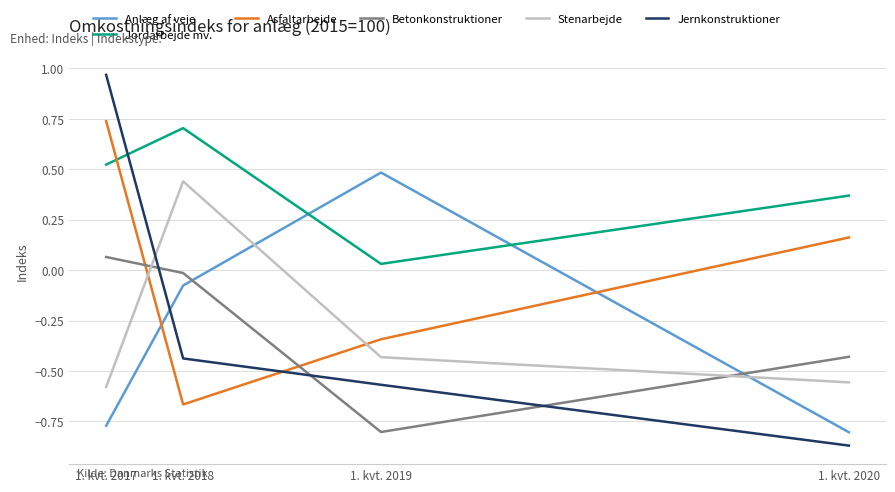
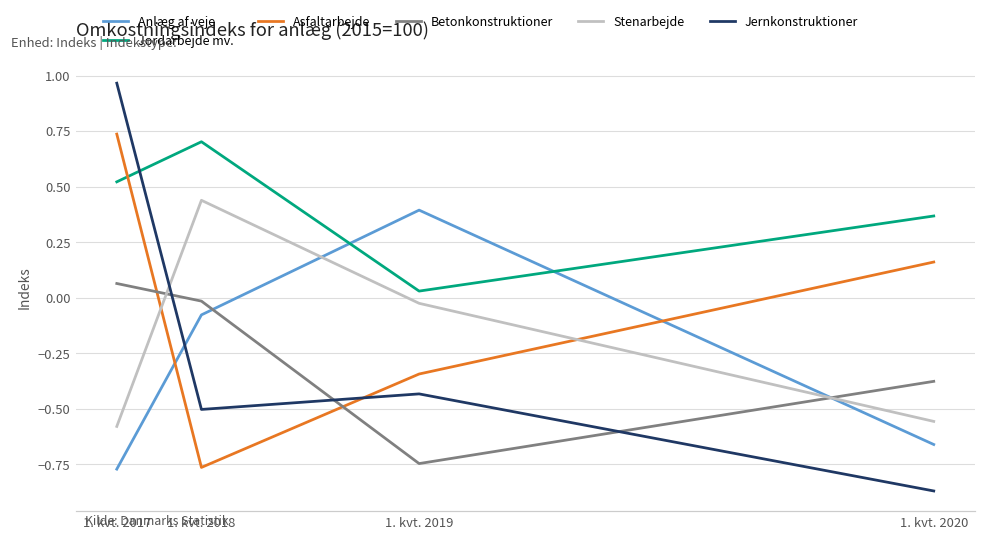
Asfaltarbejde, 1. kvt. 2018: -0.67 -> -0.76
Jernkonstruktioner, 1. kvt. 2018: -0.44 -> -0.50
Anlæg af veje, 1. kvt. 2019: 0.48 -> 0.39
Betonkonstruktioner, 1. kvt. 2019: -0.80 -> -0.75
Stenarbejde, 1. kvt. 2019: -0.43 -> -0.02
Jernkonstruktioner, 1. kvt. 2019: -0.57 -> -0.43
Anlæg af veje, 1. kvt. 2020: -0.80 -> -0.66
Betonkonstruktioner, 1. kvt. 2020: -0.43 -> -0.38
